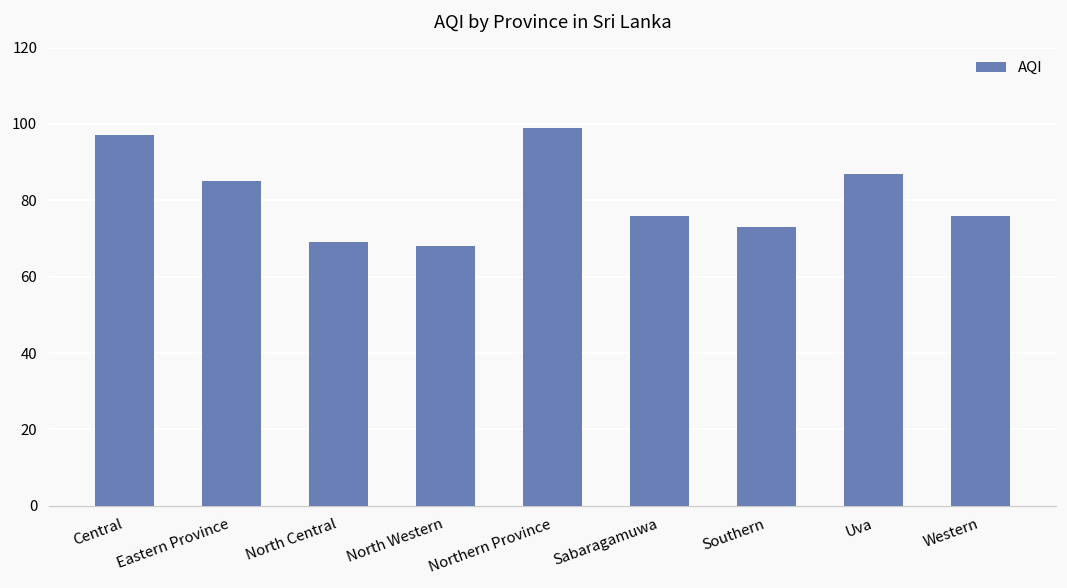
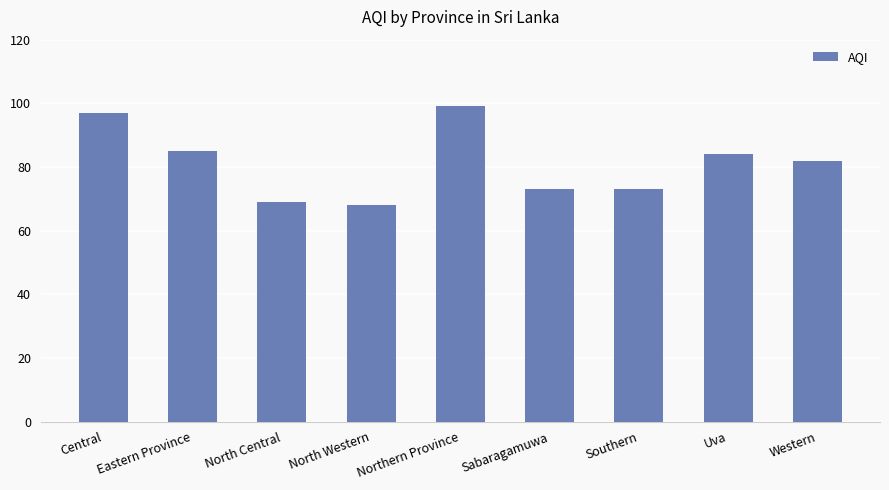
Sabaragamuwa: 76 -> 73
Uva: 87 -> 84
Western: 76 -> 82
